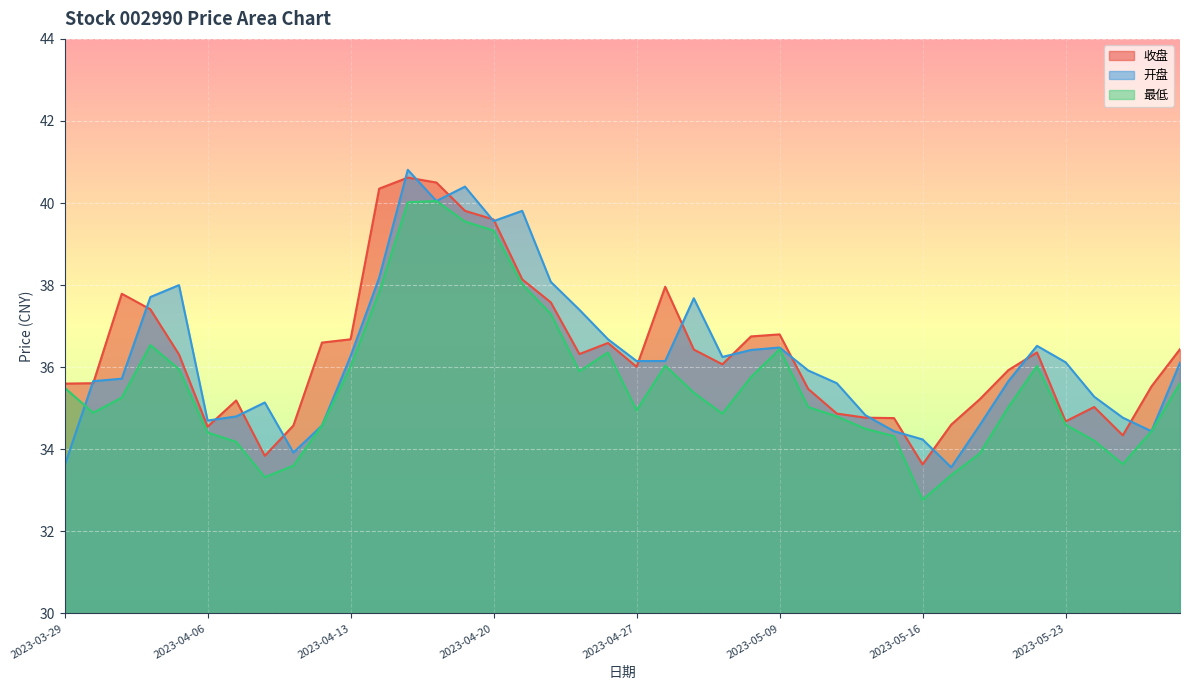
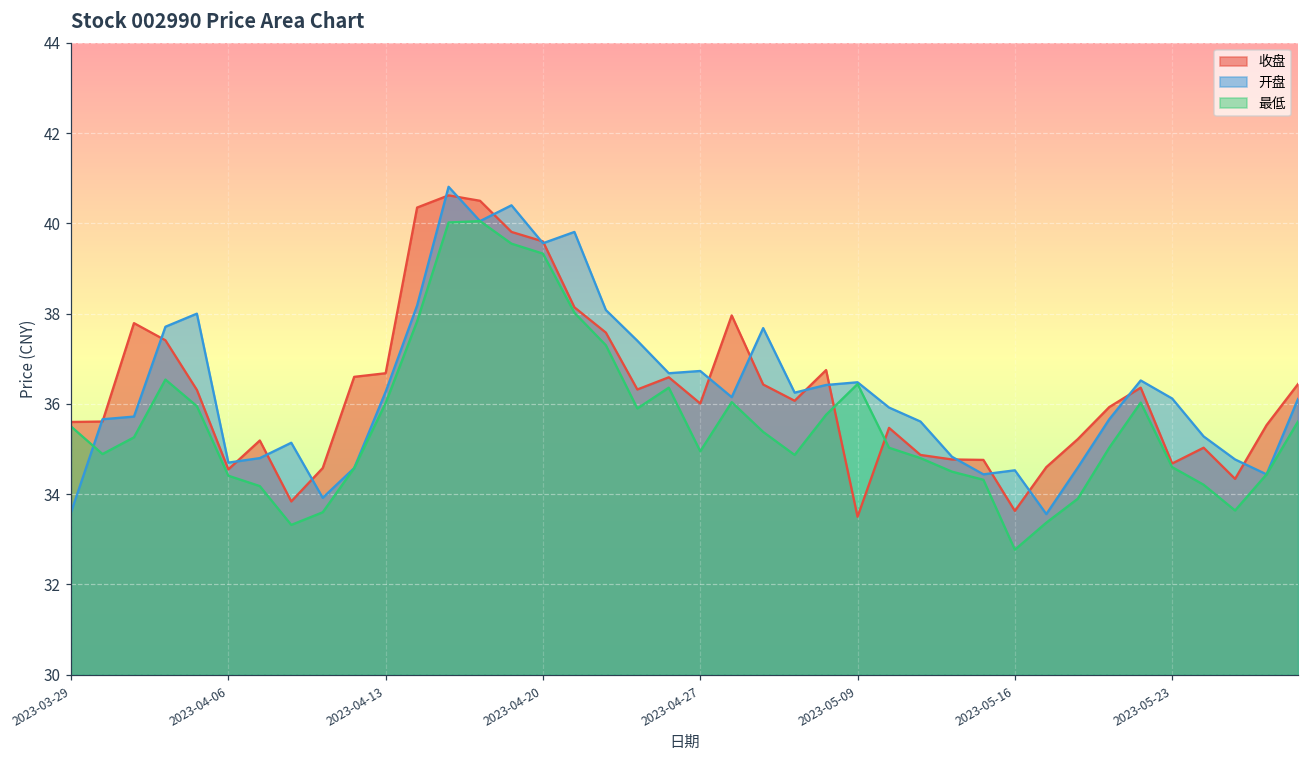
开盘, 2023-04-27: 36.2 -> 36.7
收盘, 2023-05-09: 36.8 -> 33.5
开盘, 2023-05-16: 34.2 -> 34.5
